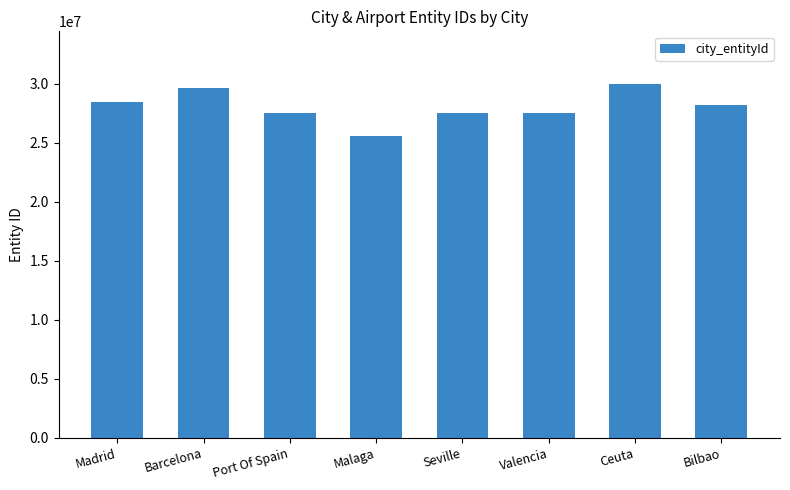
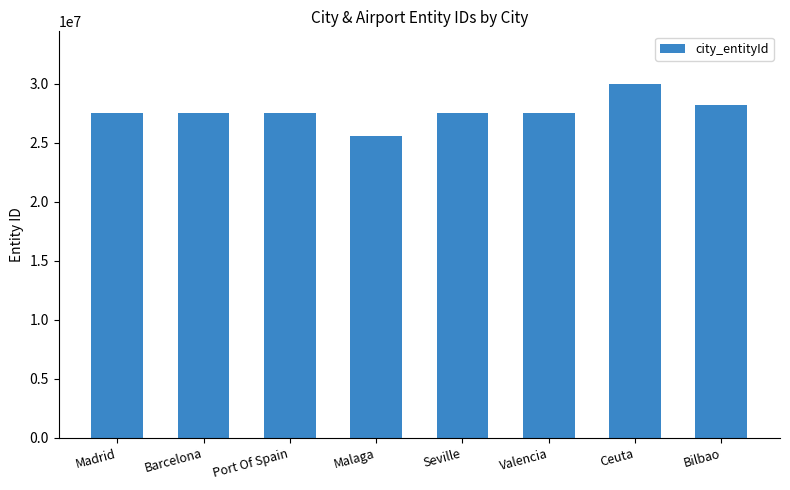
Madrid: 28400000 -> 27500000
Barcelona: 29700000 -> 27500000
